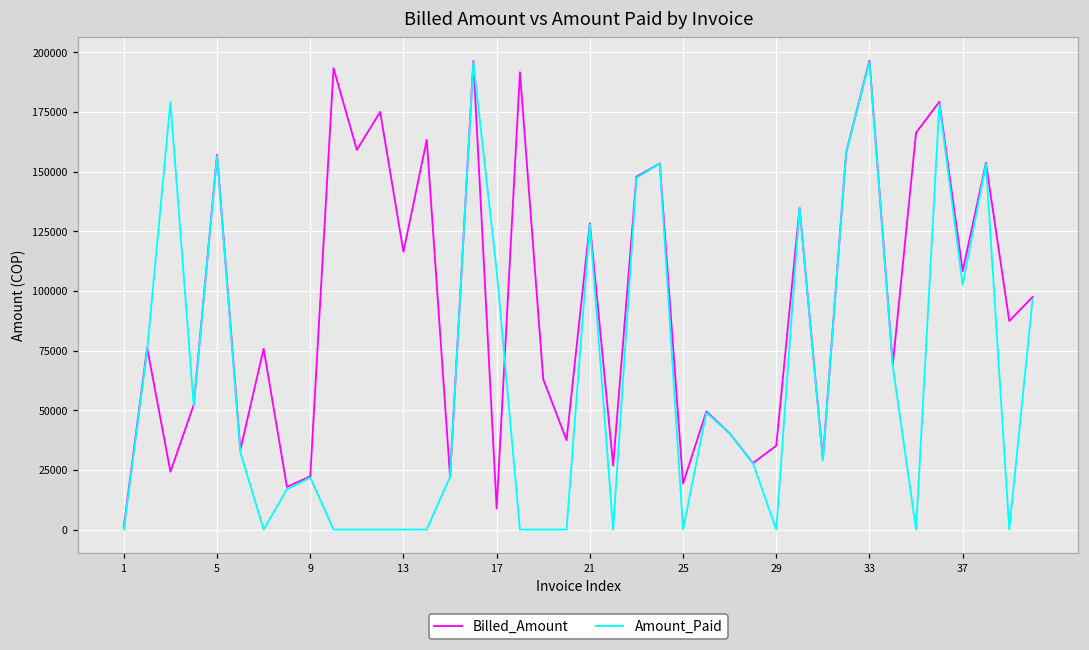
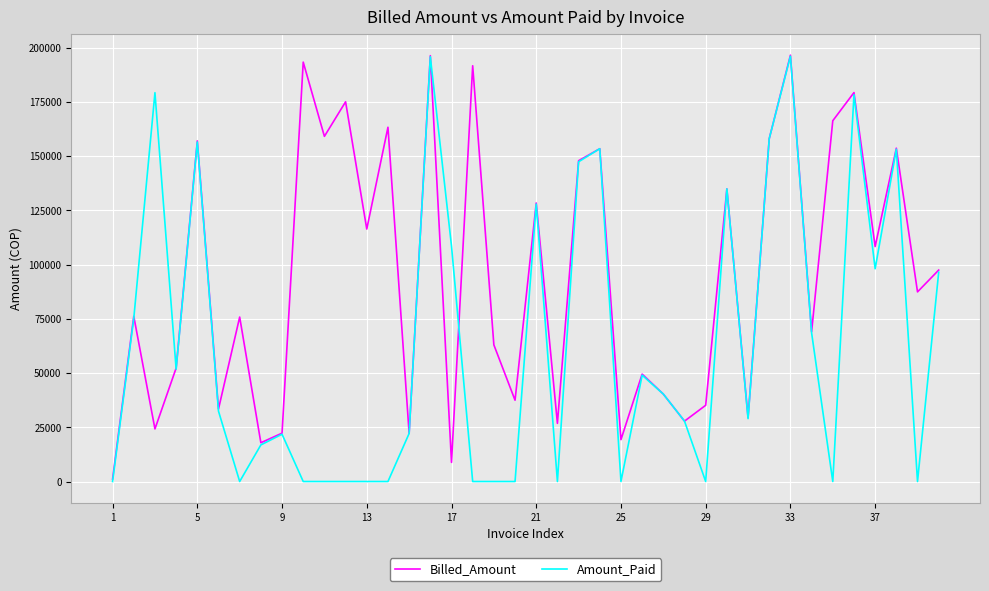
Amount_Paid, 37: 102000 -> 98000
